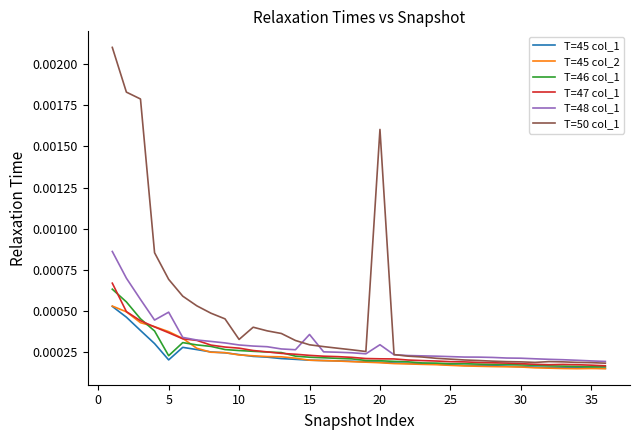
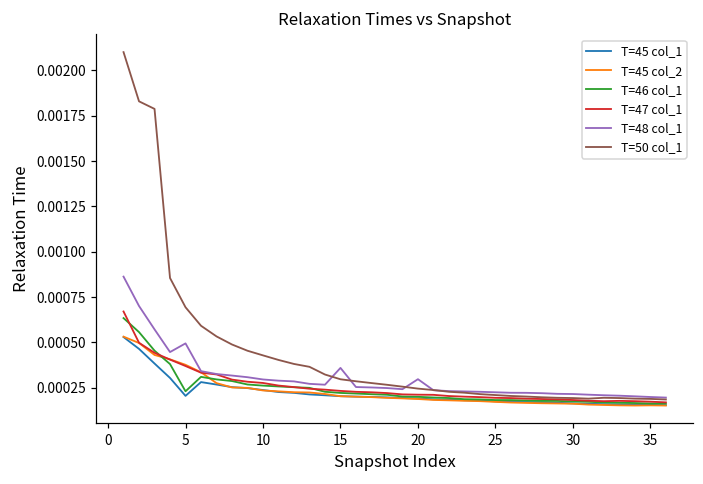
T=50 col_1, 10: 0.00033 -> 0.00043
T=50 col_1, 20: 0.00160 -> 0.00024
